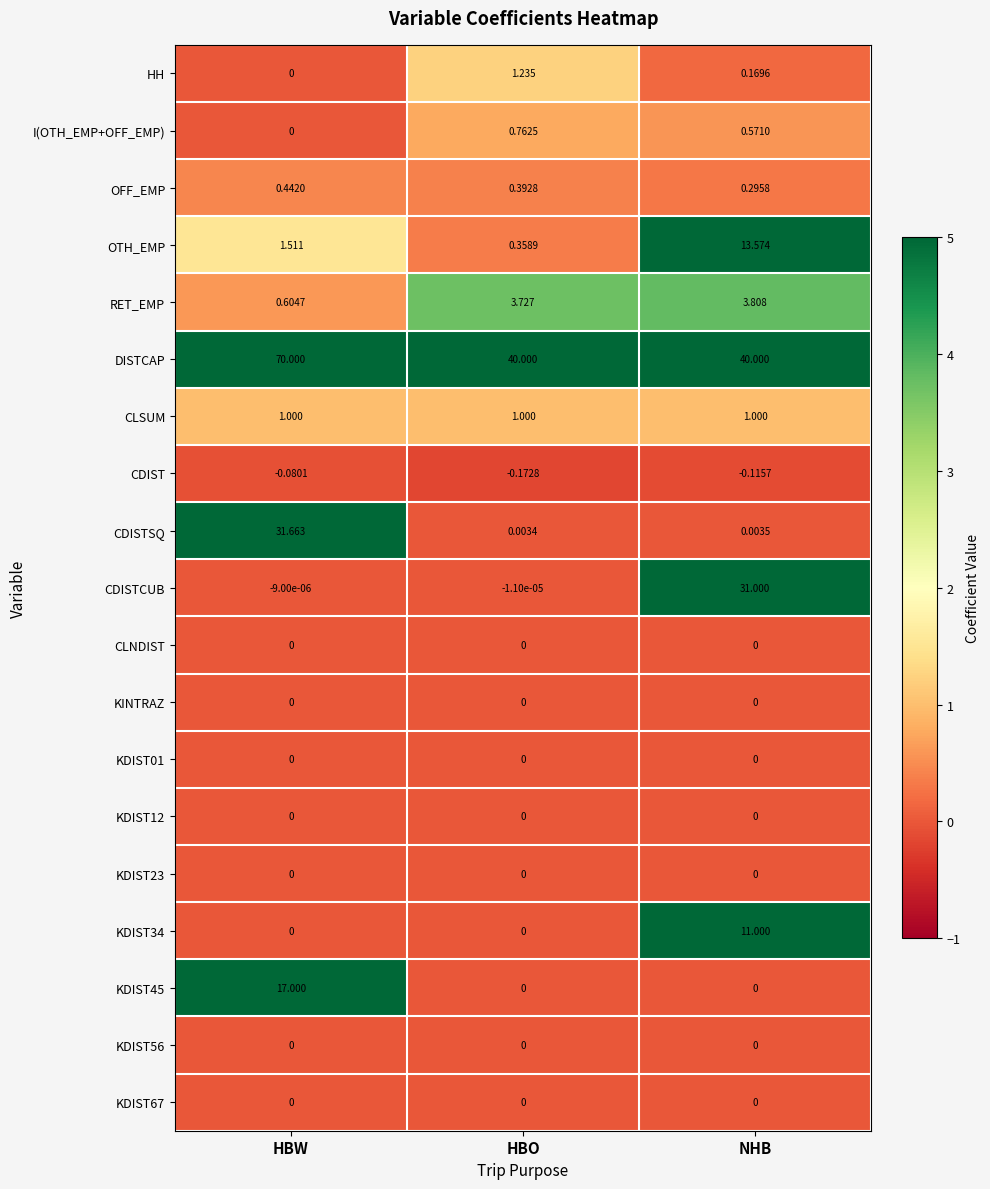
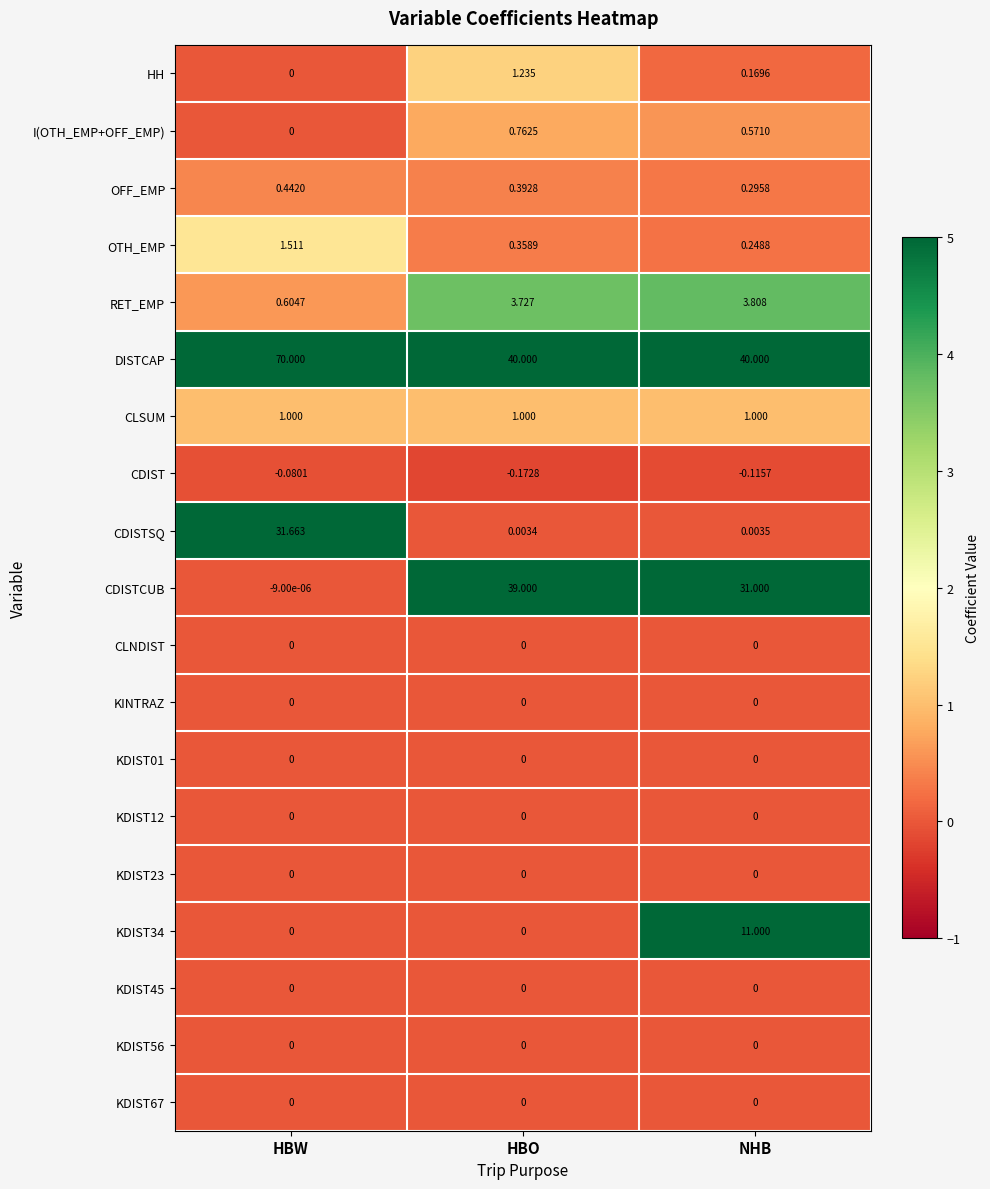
OTH_EMP, NHB: 13.574 -> 0.2488
CDISTCUB, HBO: -1.10e-05 -> 39.000
KDIST45, HBW: 17.000 -> 0
